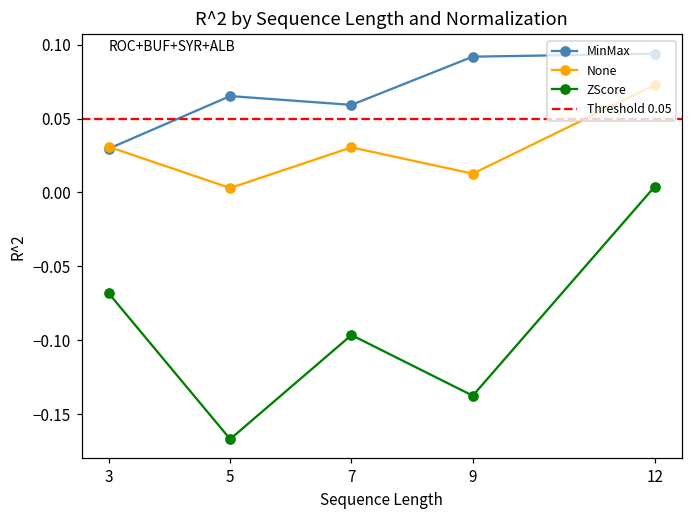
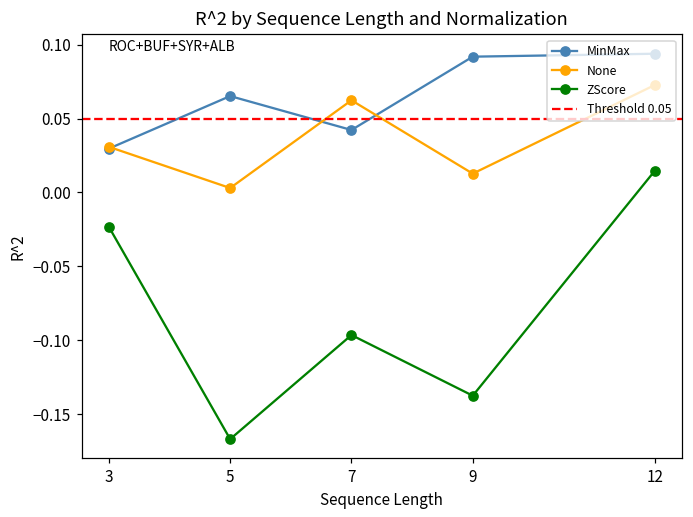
ZScore, 3: -0.068 -> -0.023
MinMax, 7: 0.059 -> 0.042
None, 7: 0.031 -> 0.062
ZScore, 12: 0.004 -> 0.015
